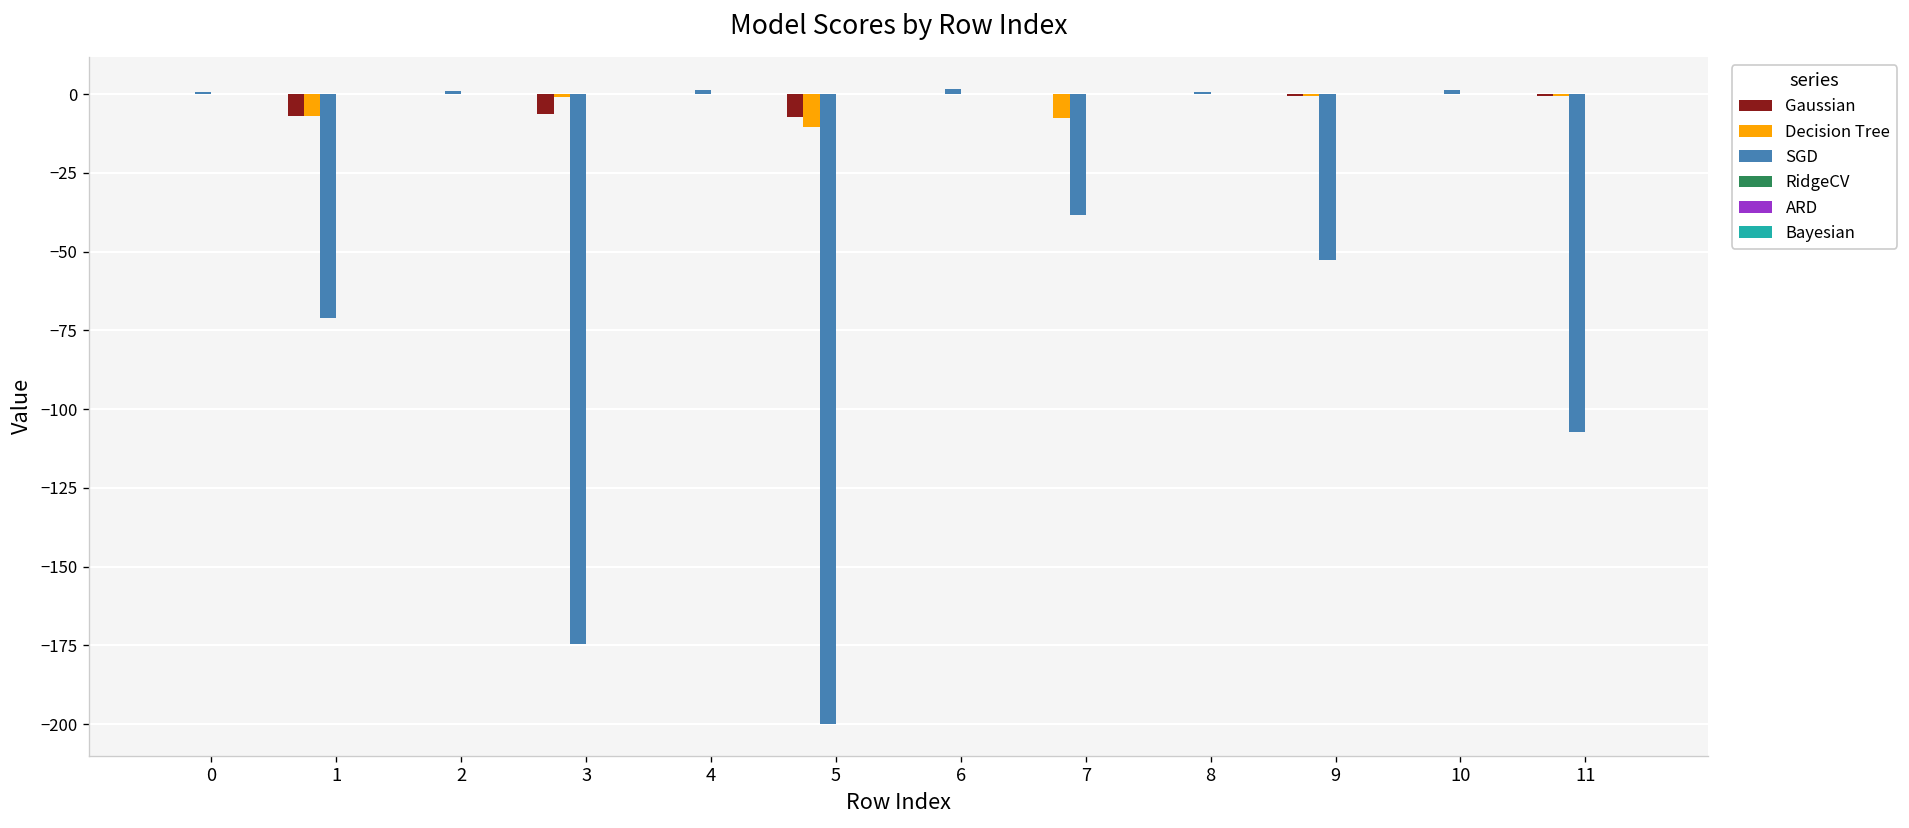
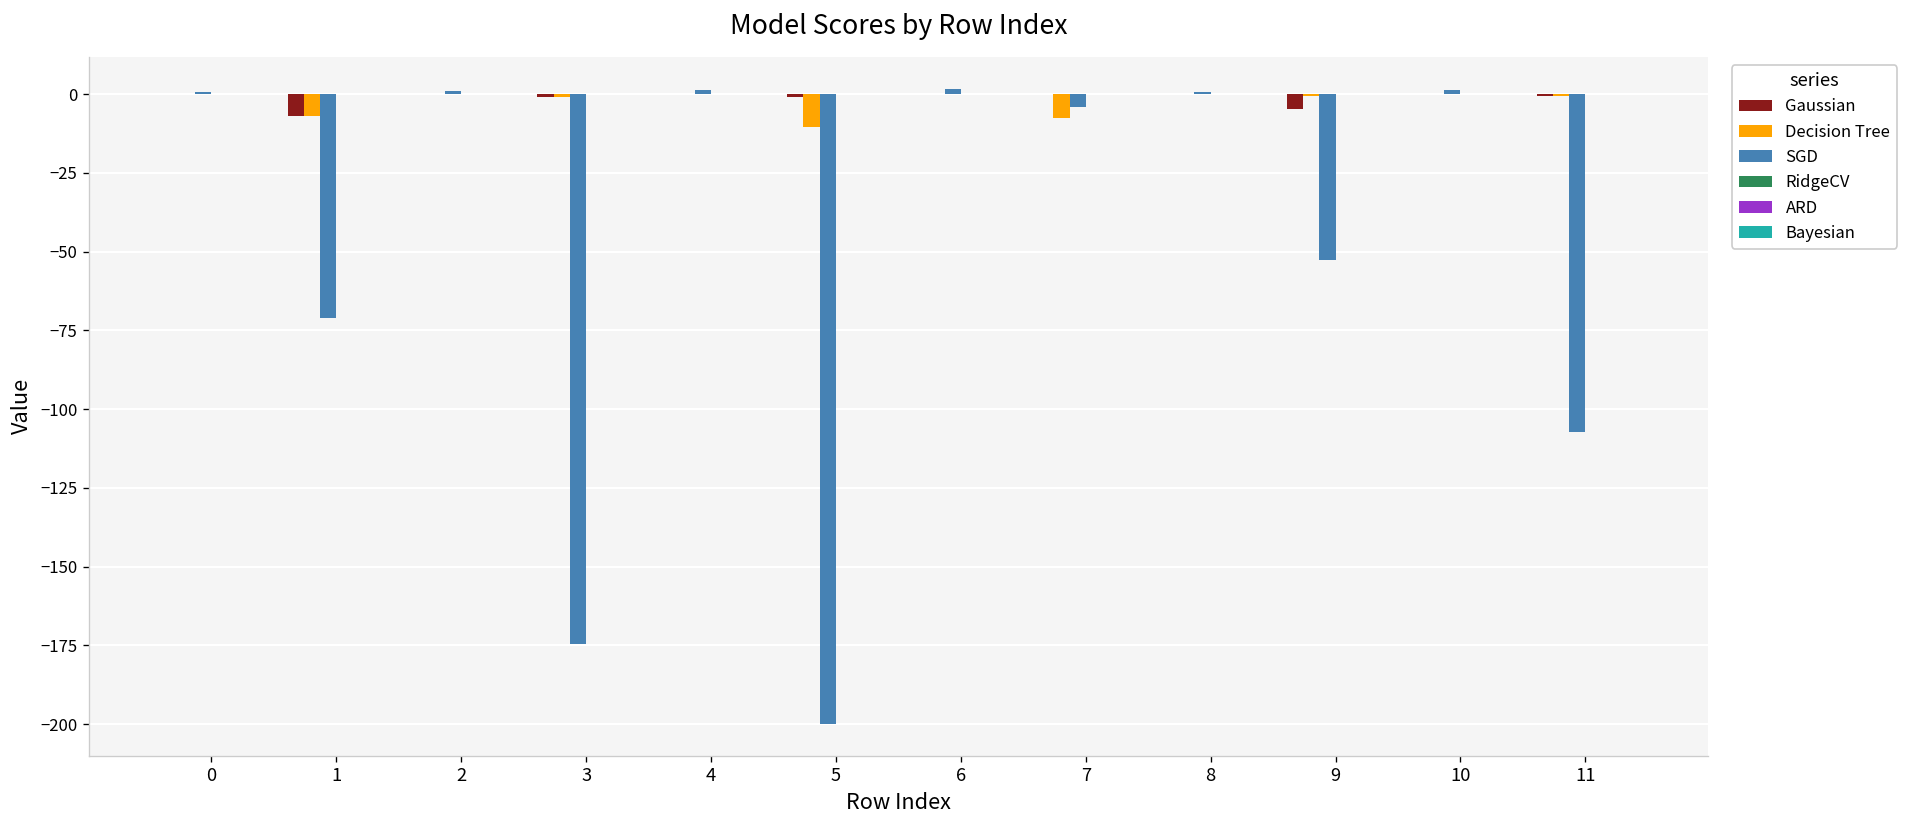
Gaussian, 3: -6 -> -1
Gaussian, 5: -7 -> -1
SGD, 7: -38 -> -4
Gaussian, 9: -1 -> -5
